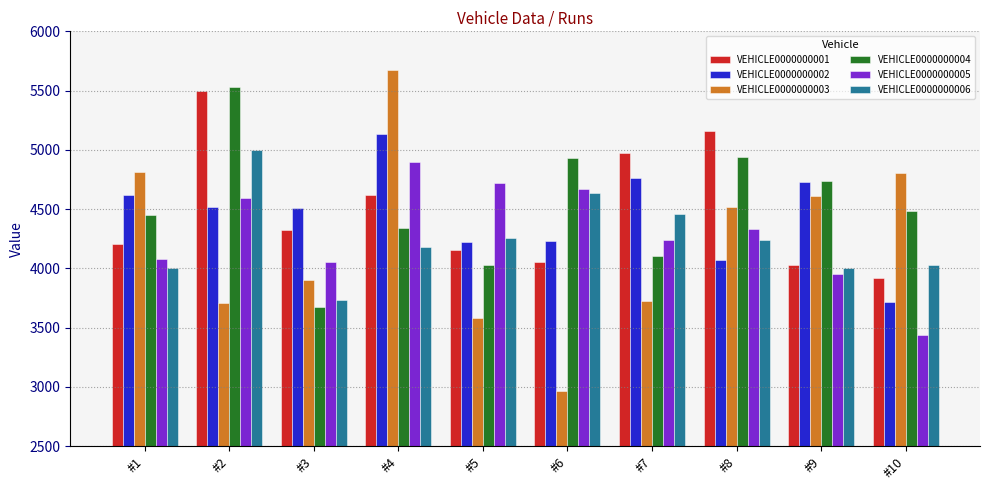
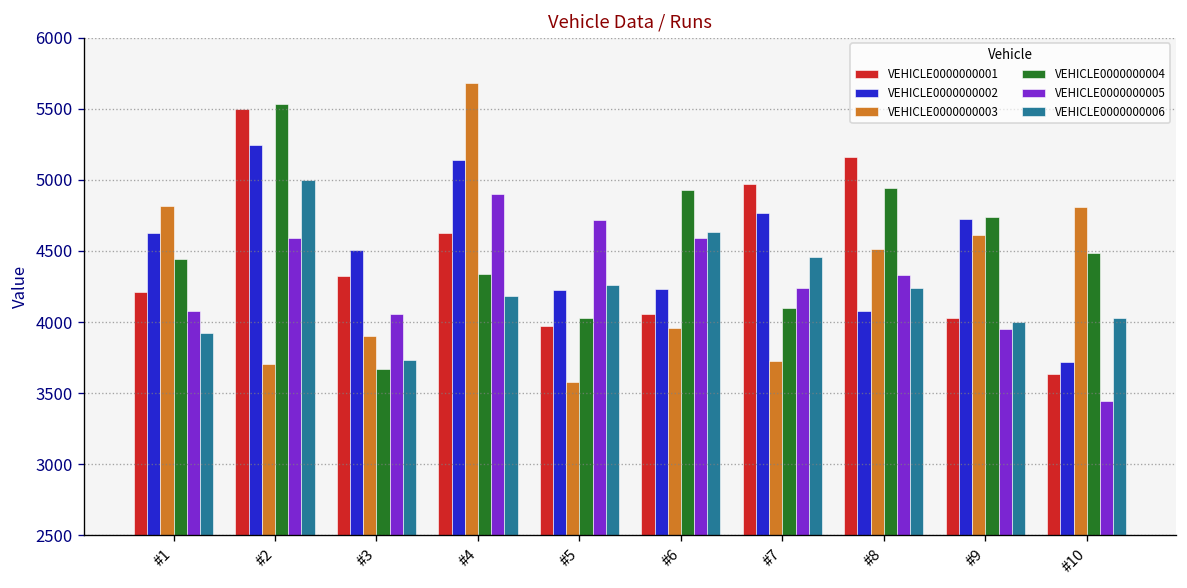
VEHICLE0000000006, #1: 4000 -> 3920
VEHICLE0000000002, #2: 4520 -> 5250
VEHICLE0000000001, #5: 4150 -> 3970
VEHICLE0000000003, #6: 2970 -> 3960
VEHICLE0000000005, #6: 4670 -> 4590
VEHICLE0000000001, #10: 3920 -> 3640
